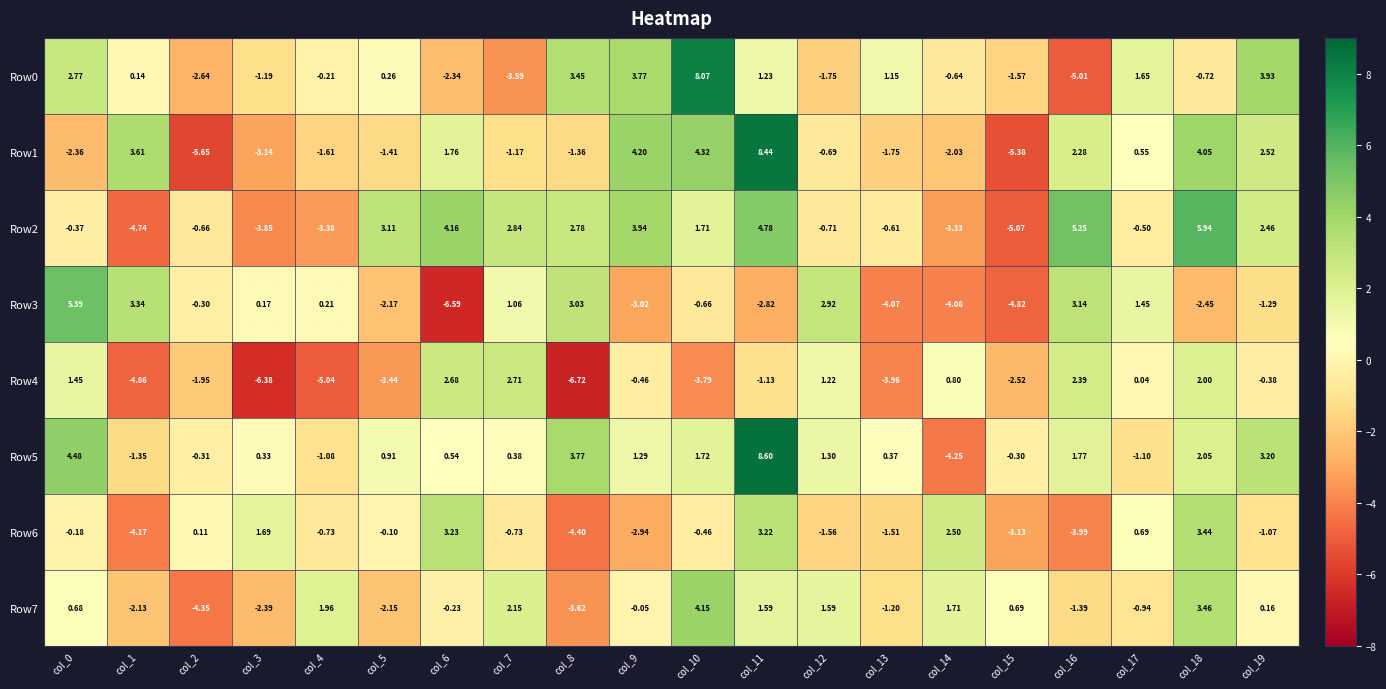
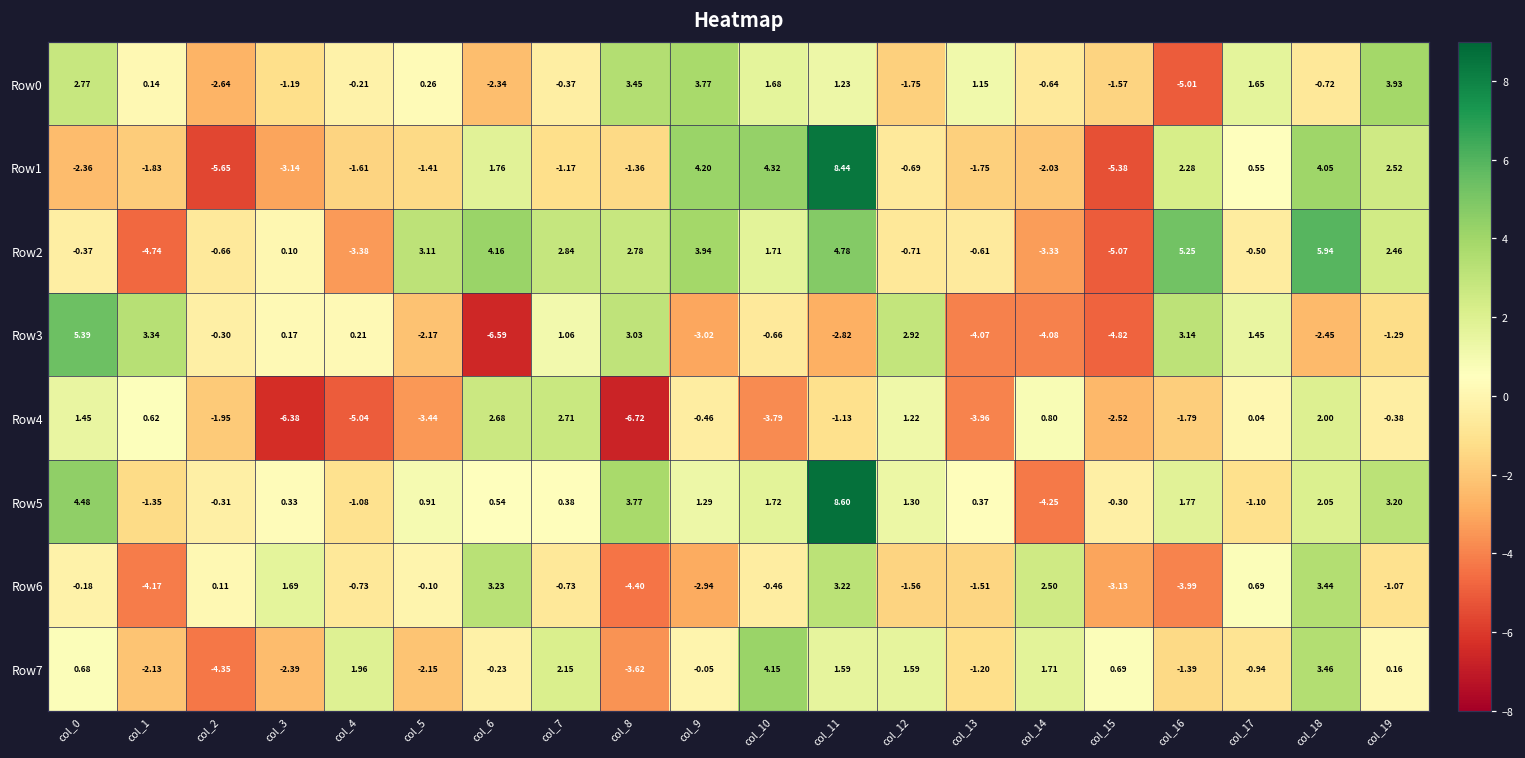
Row0, col_7: -3.59 -> -0.37
Row0, col_10: 8.07 -> 1.68
Row1, col_1: 3.61 -> -1.83
Row2, col_3: -3.85 -> 0.10
Row4, col_1: -4.86 -> 0.62
Row4, col_16: 2.39 -> -1.79
